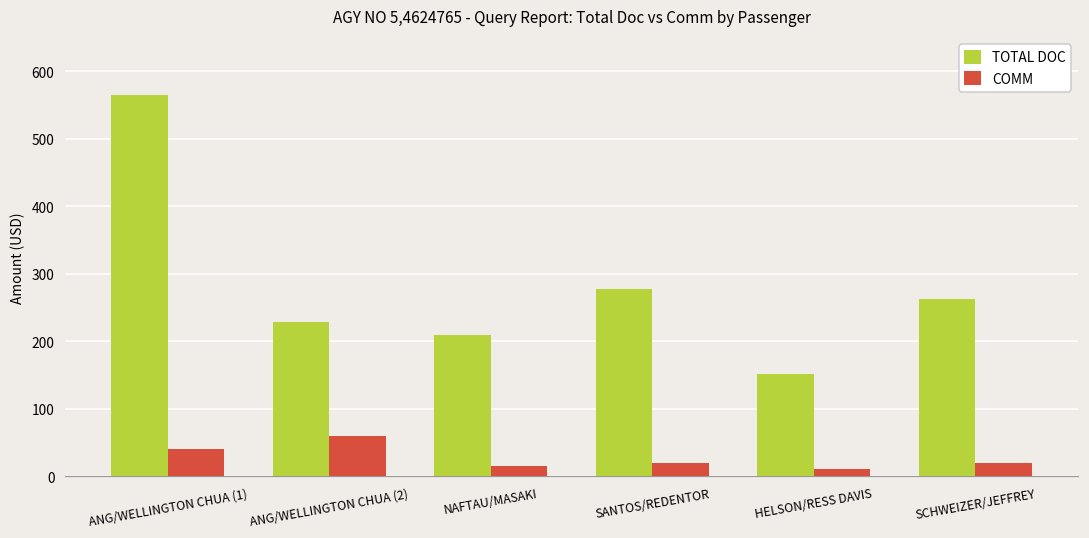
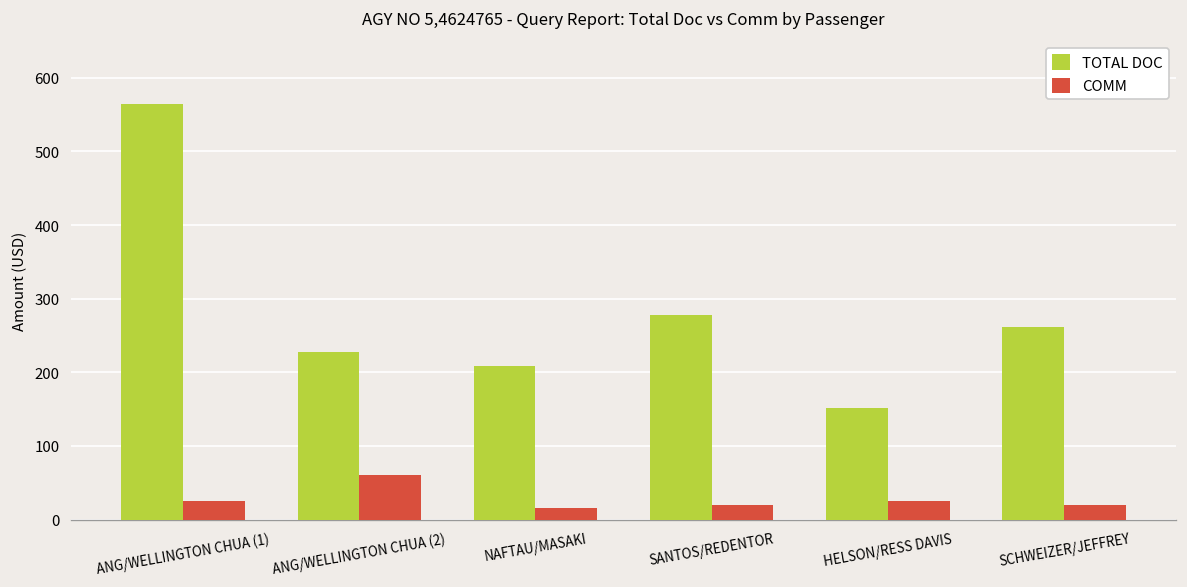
COMM, ANG/WELLINGTON CHUA (1): 40 -> 30
COMM, HELSON/RESS DAVIS: 10 -> 30
